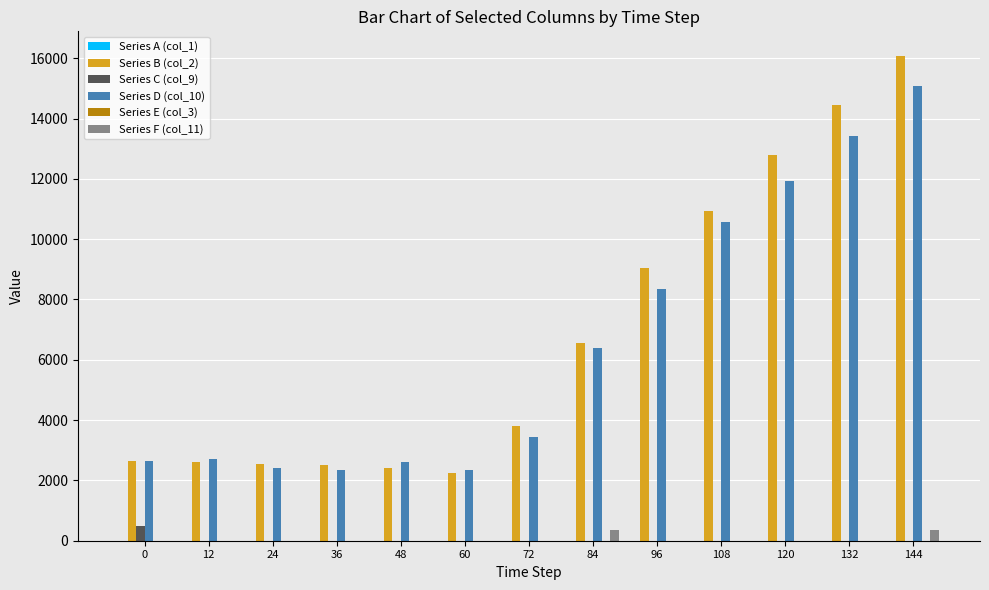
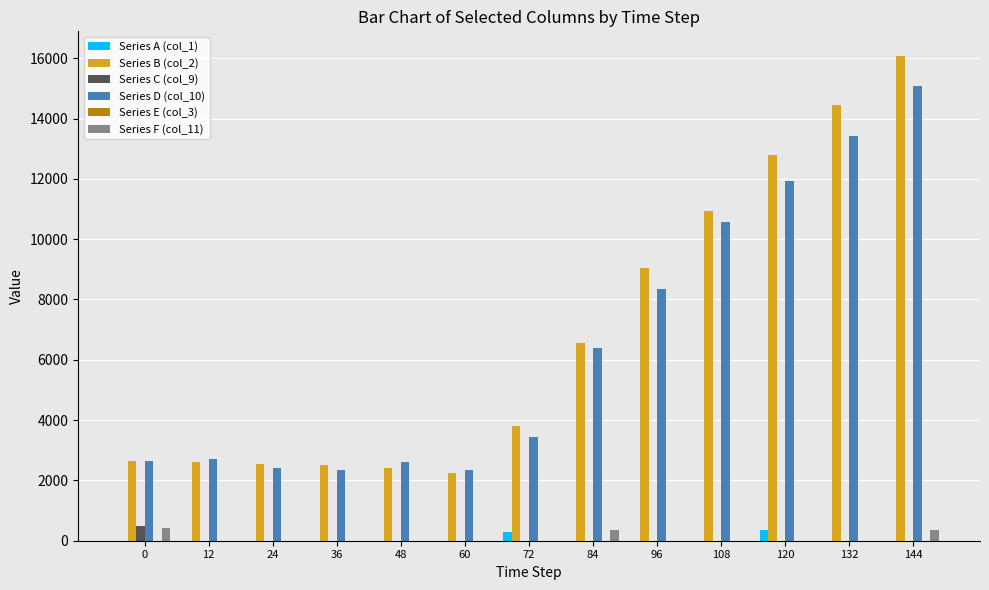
Series F (col_11), 0: 0 -> 400
Series A (col_1), 72: 0 -> 300
Series A (col_1), 120: 0 -> 400
